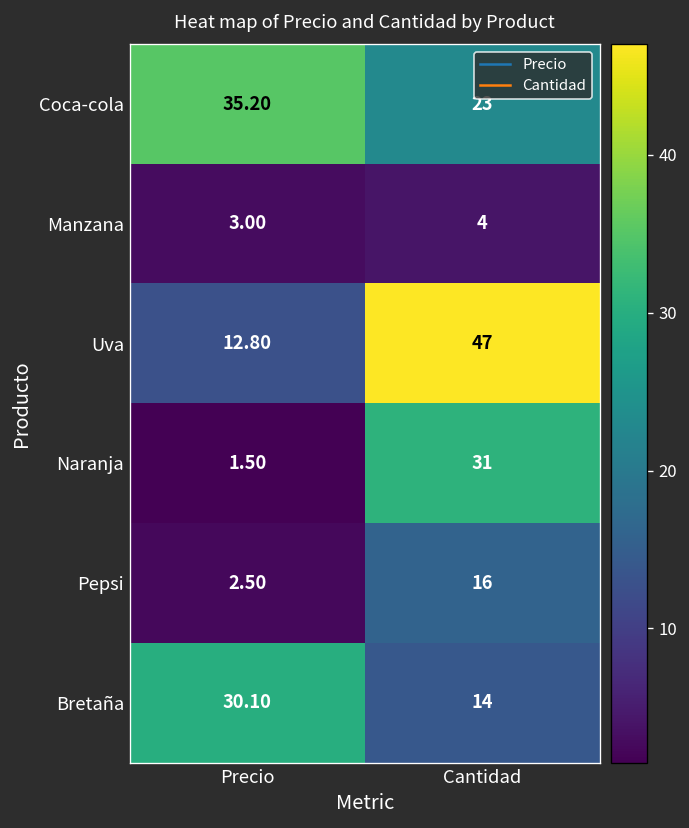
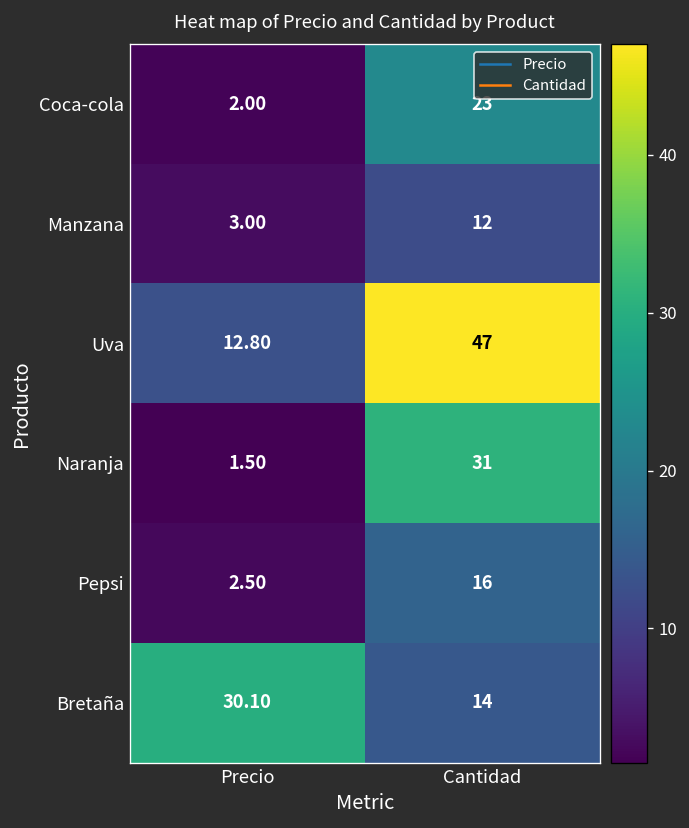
Coca-cola, Precio: 35.20 -> 2.00
Manzana, Cantidad: 4 -> 12
